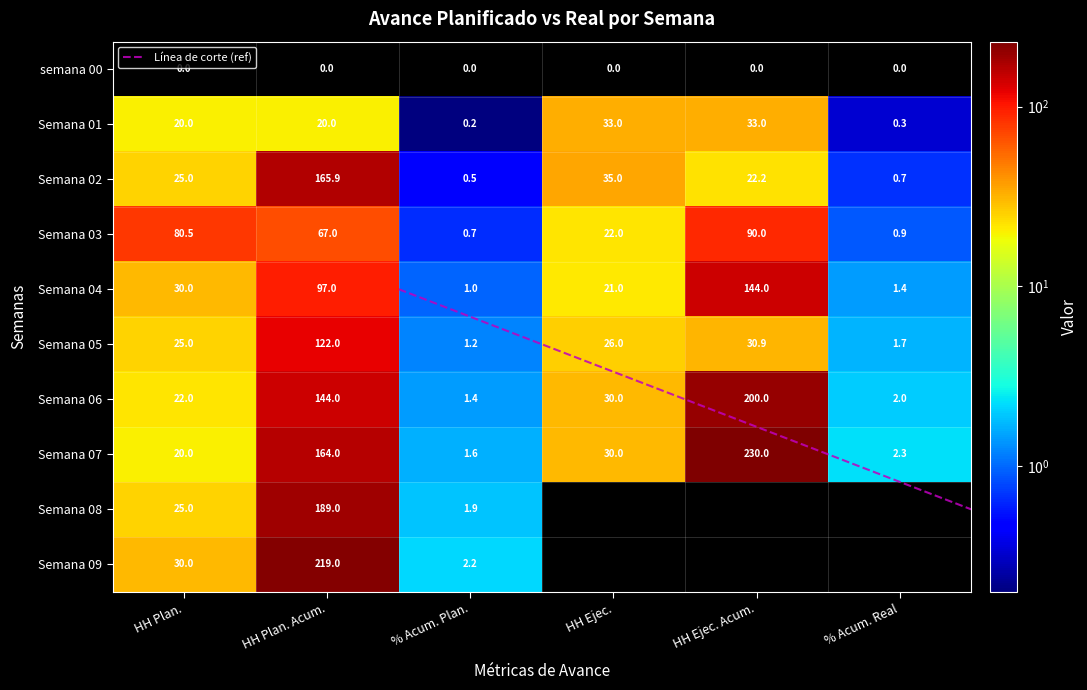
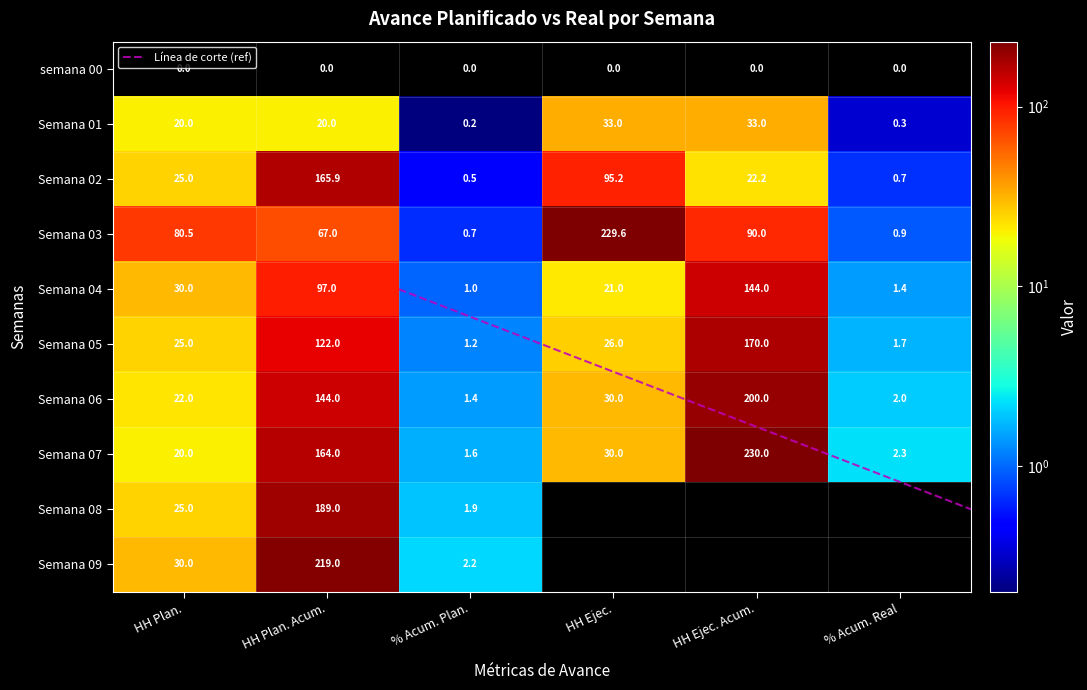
Semana 02, HH Ejec.: 35.0 -> 95.2
Semana 03, HH Ejec.: 22.0 -> 229.6
Semana 05, HH Ejec. Acum.: 30.9 -> 170.0
